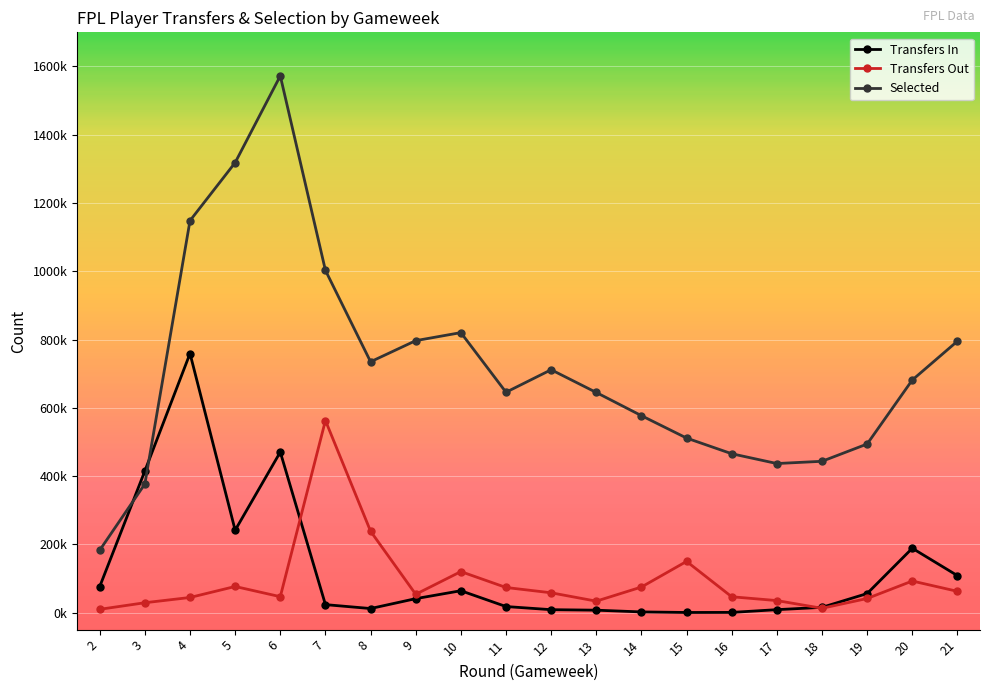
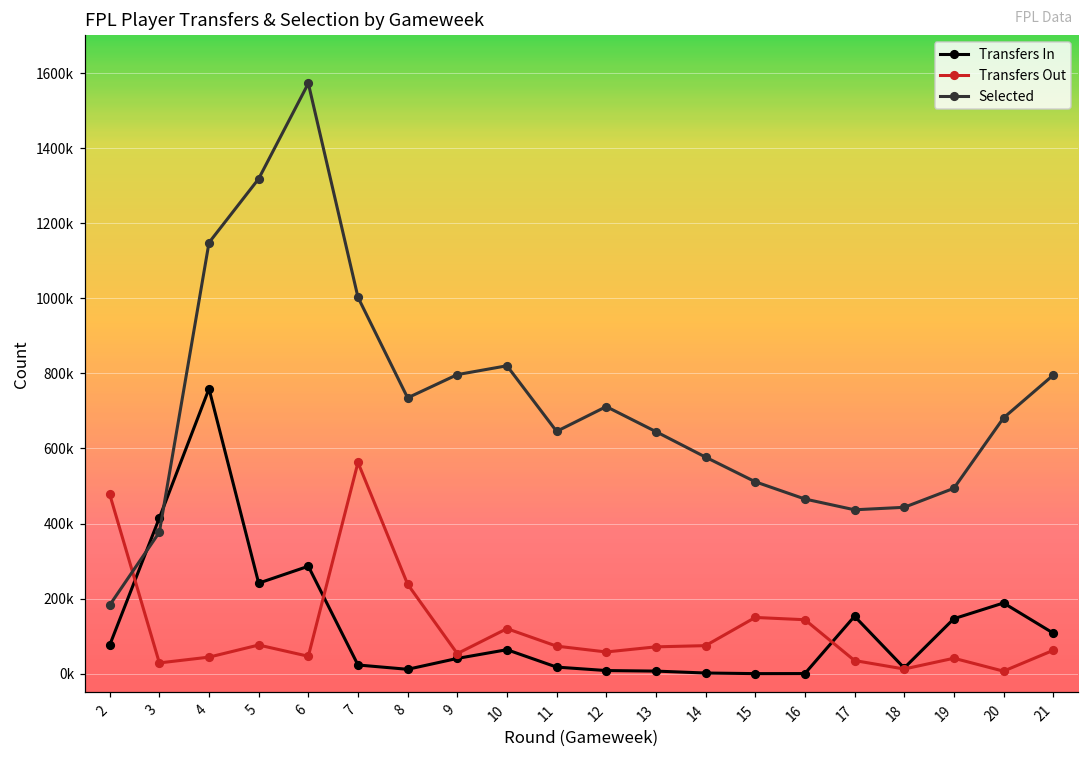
Transfers Out, 2: 10000 -> 480000
Transfers In, 6: 470000 -> 290000
Transfers Out, 13: 30000 -> 70000
Transfers Out, 16: 50000 -> 140000
Transfers In, 17: 10000 -> 150000
Transfers In, 19: 60000 -> 150000
Transfers Out, 20: 90000 -> 10000
